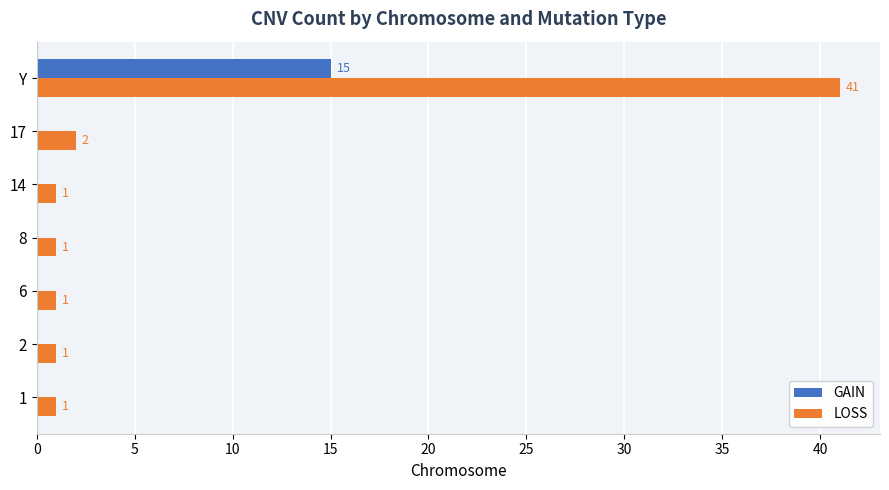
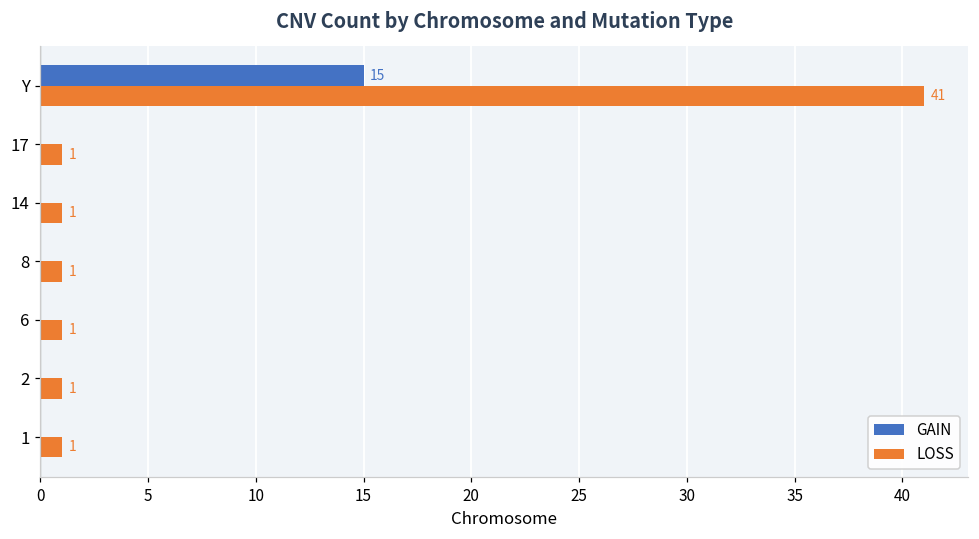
LOSS, 17: 2 -> 1
